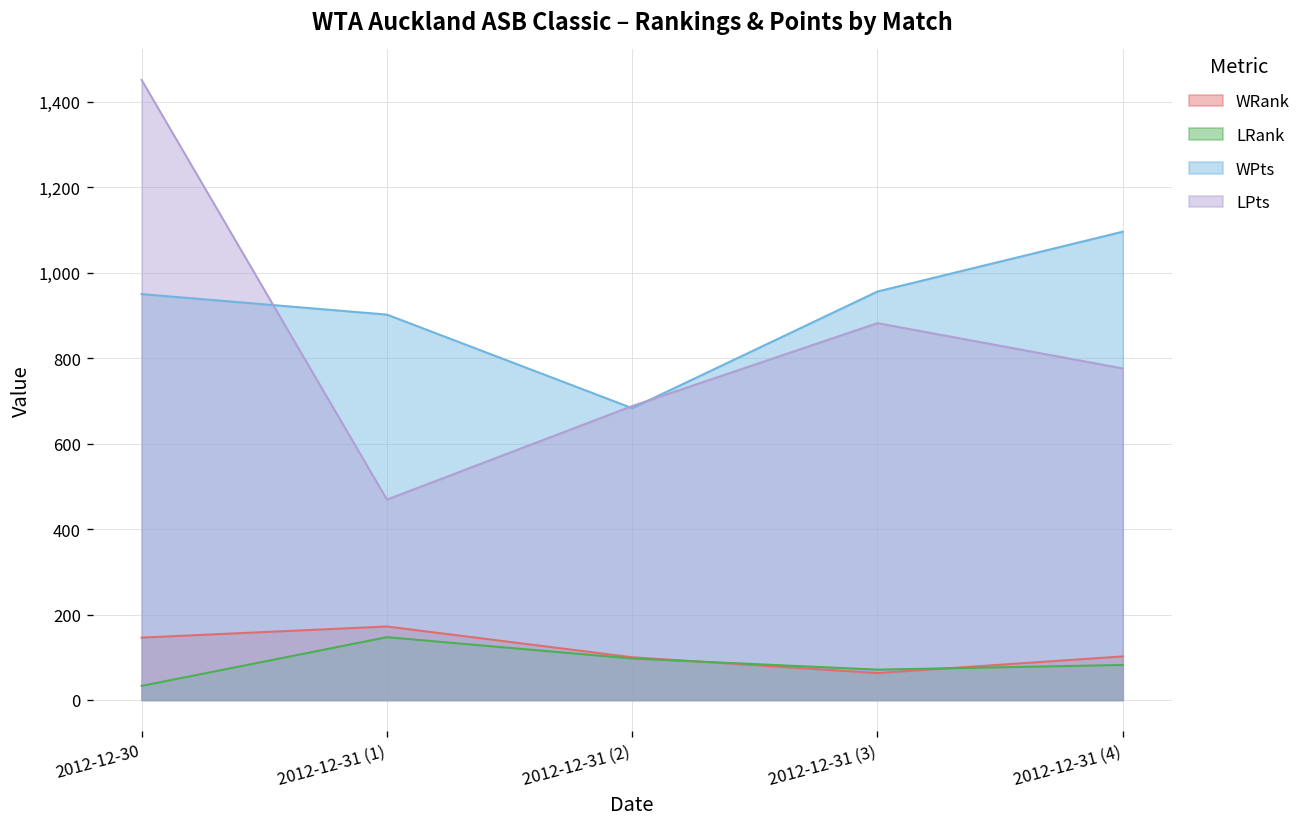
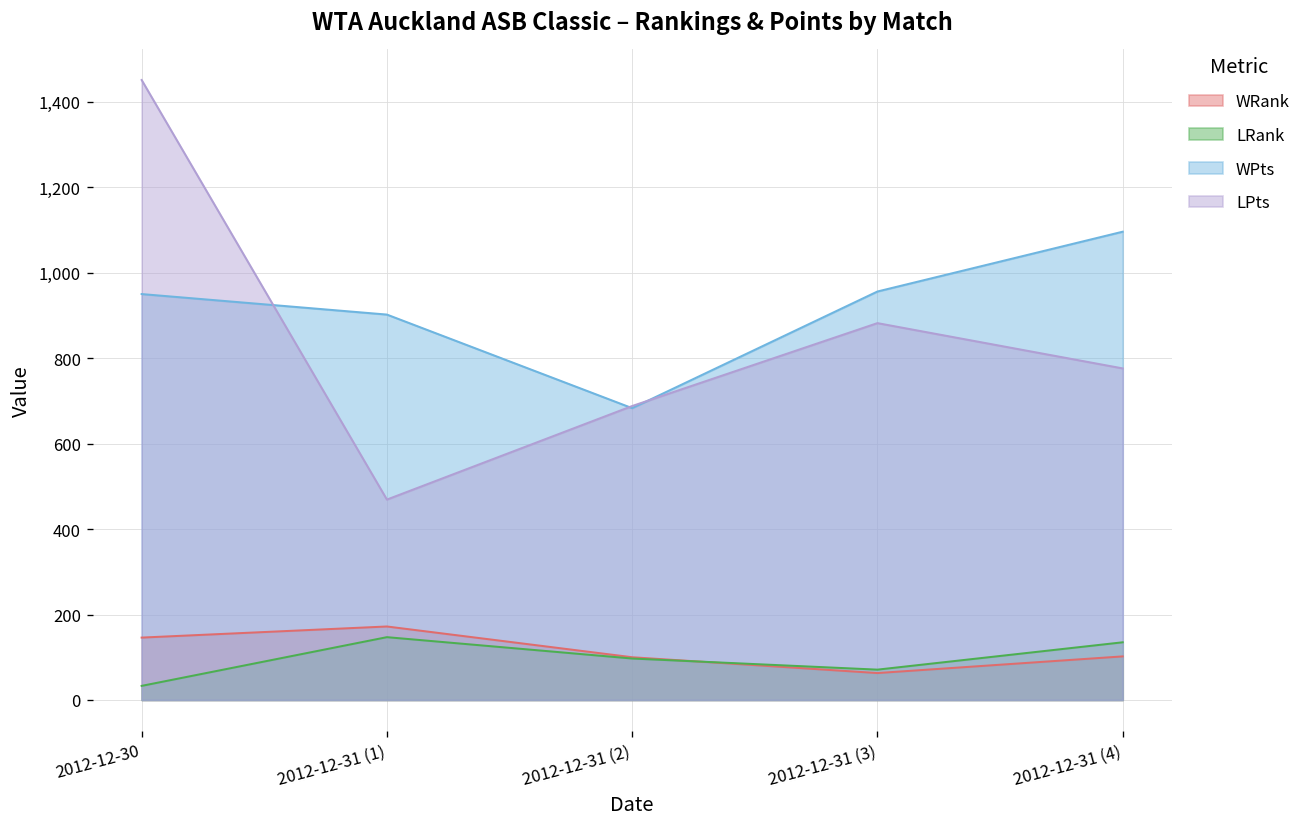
LRank, 2012-12-31 (4): 80 -> 140
